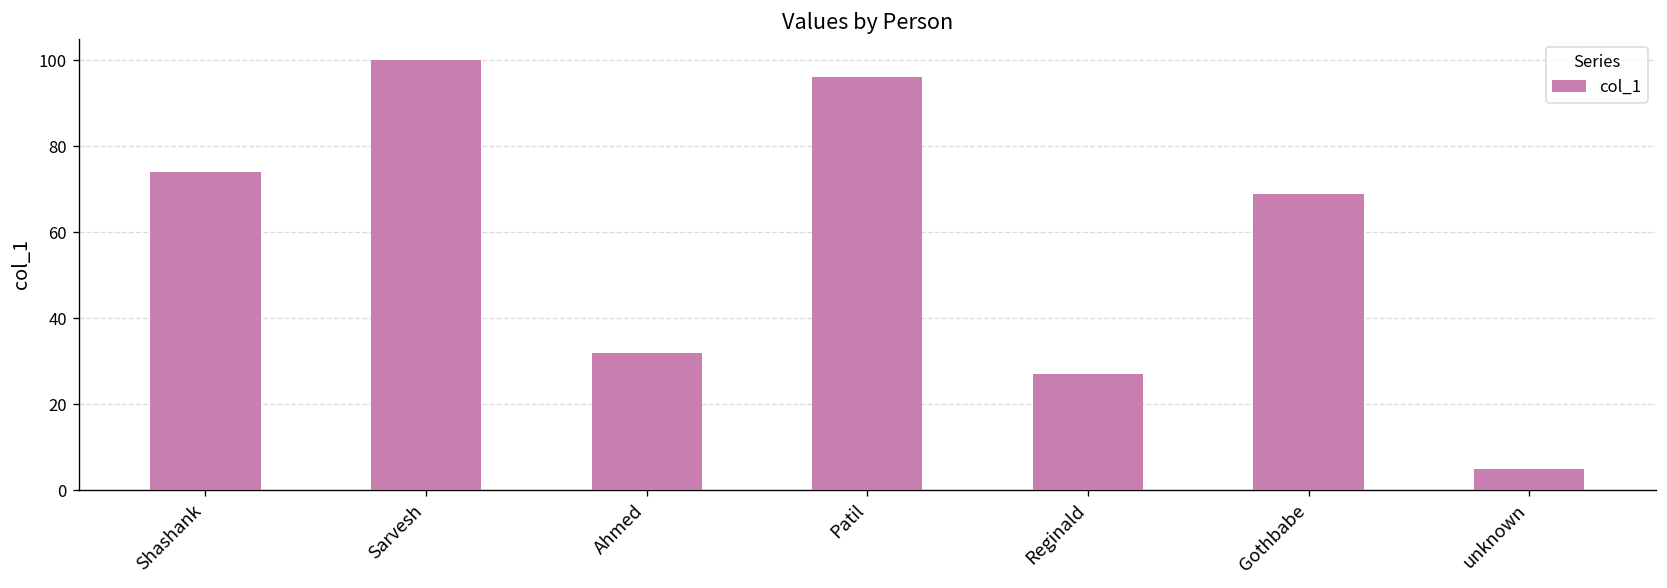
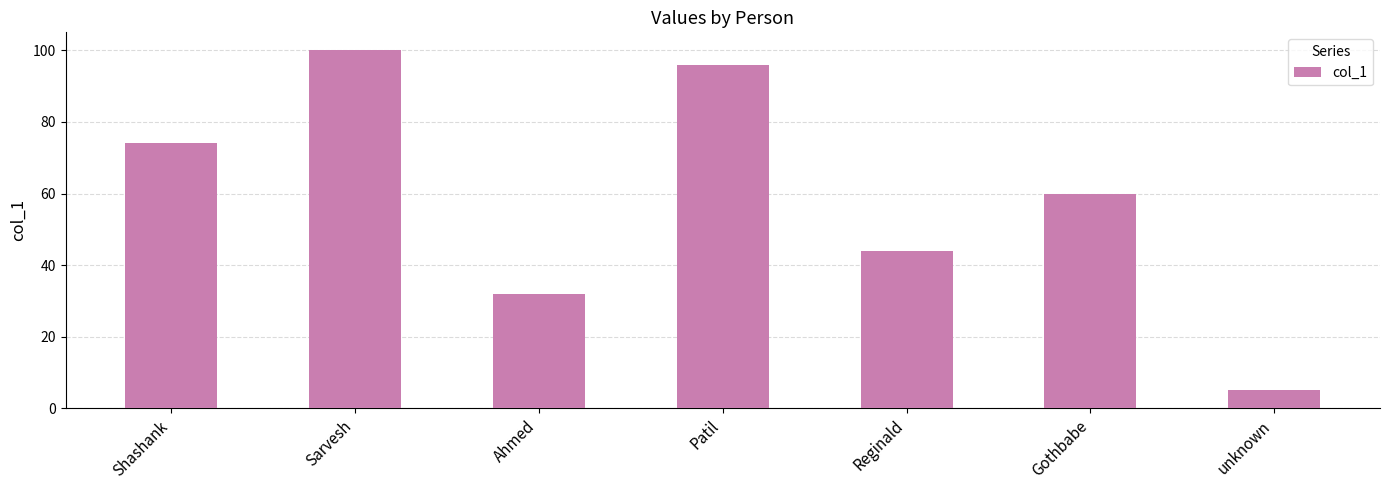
Reginald: 27 -> 44
Gothbabe: 69 -> 60
